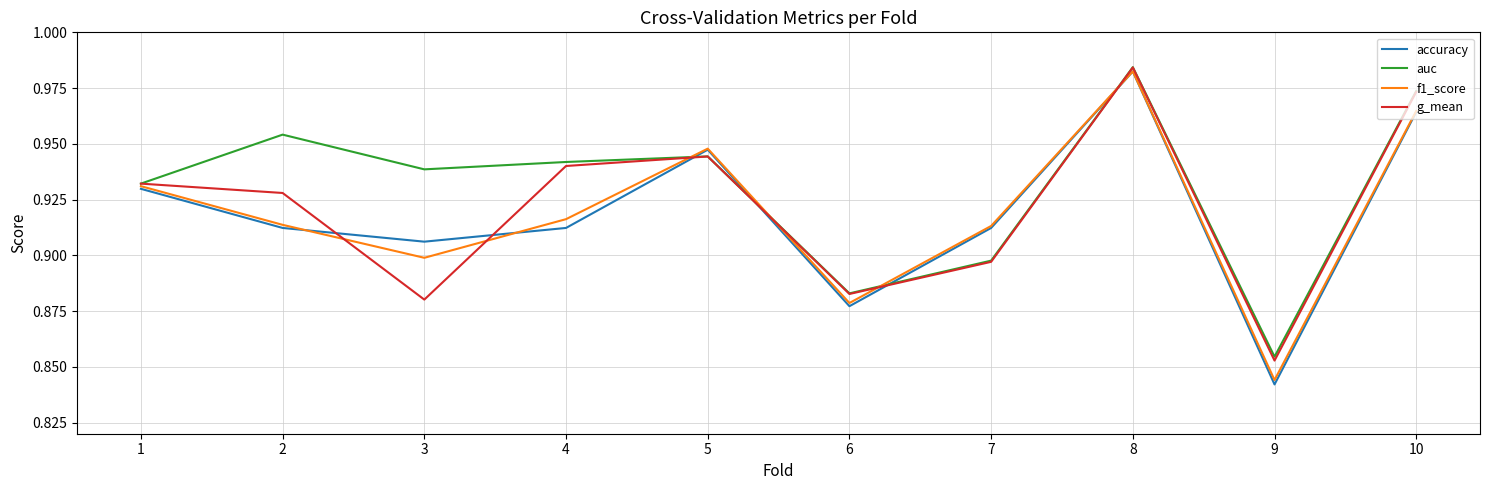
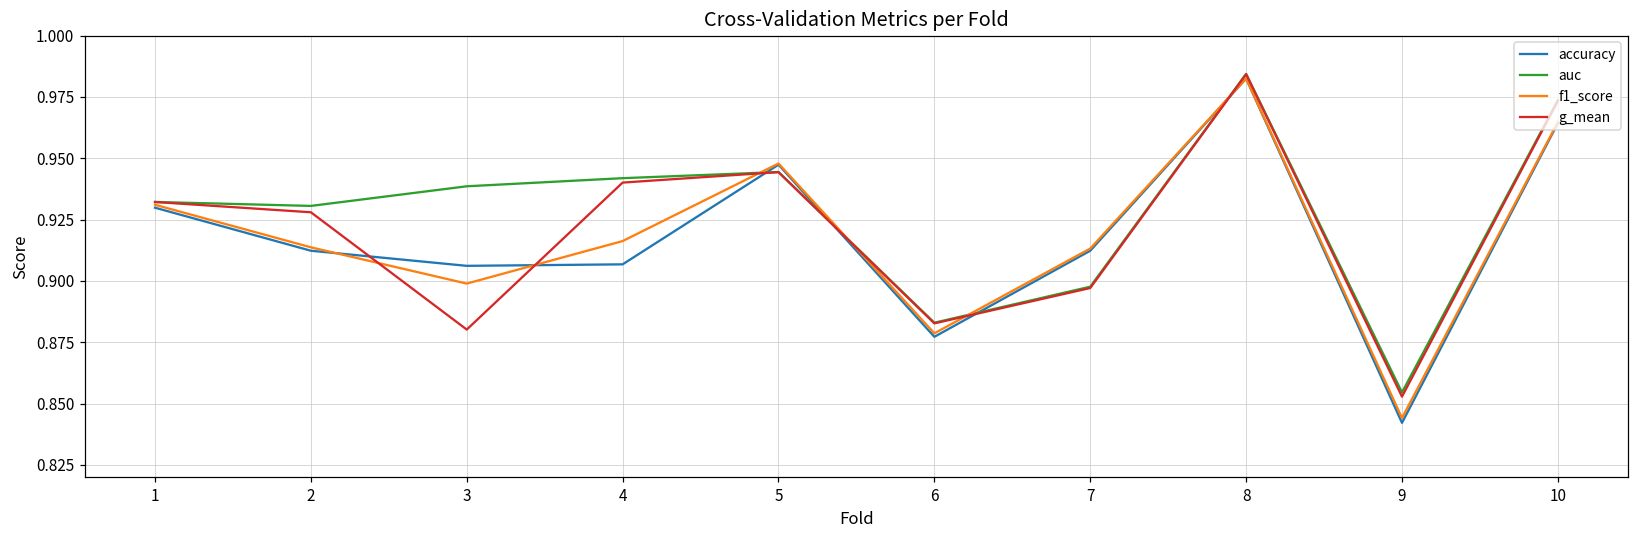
auc, 2: 0.954 -> 0.931
accuracy, 4: 0.912 -> 0.907
